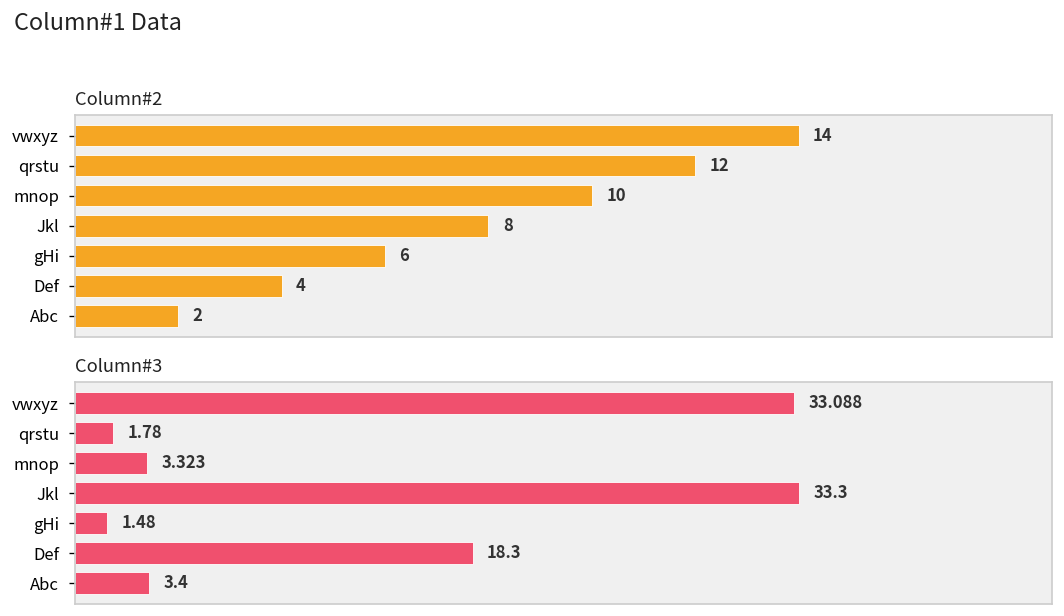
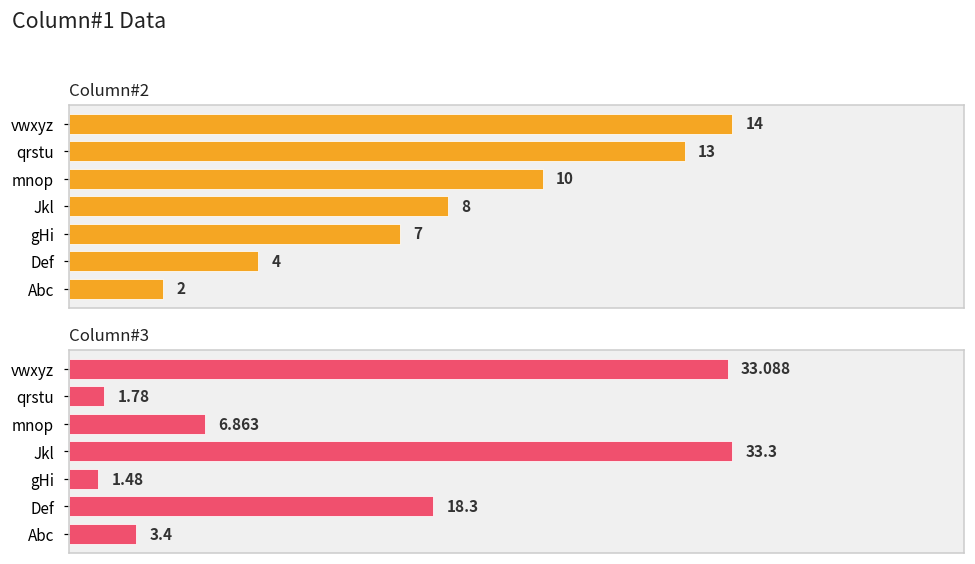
Column#2, qrstu: 12 -> 13
Column#2, gHi: 6 -> 7
Column#3, mnop: 3.323 -> 6.863
